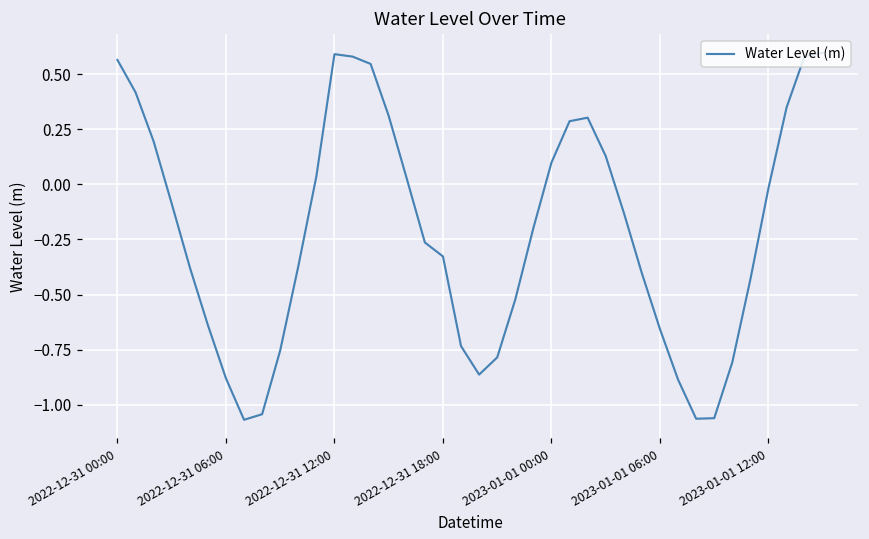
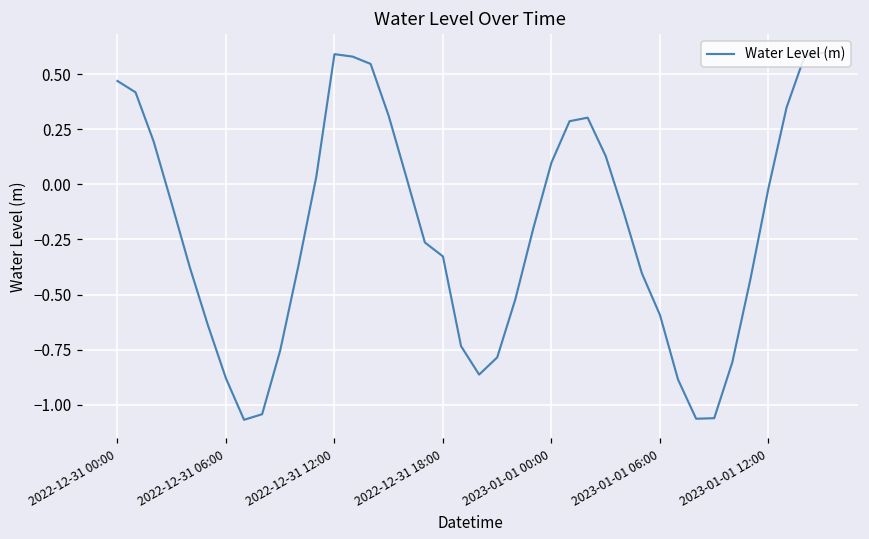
2022-12-31 00:00: 0.56 -> 0.47
2023-01-01 06:00: -0.66 -> -0.59
